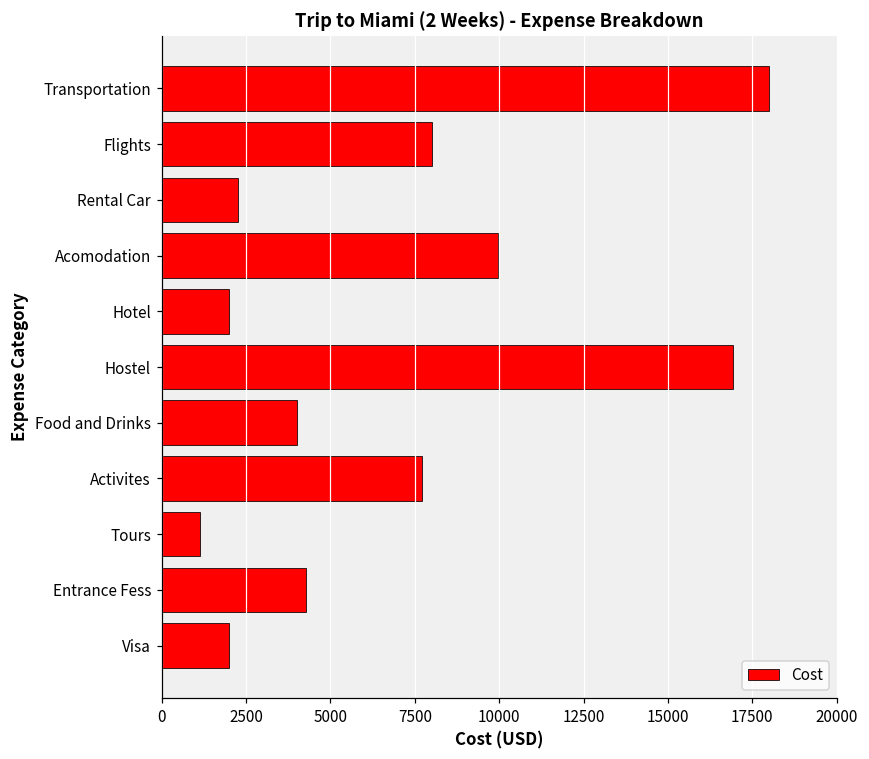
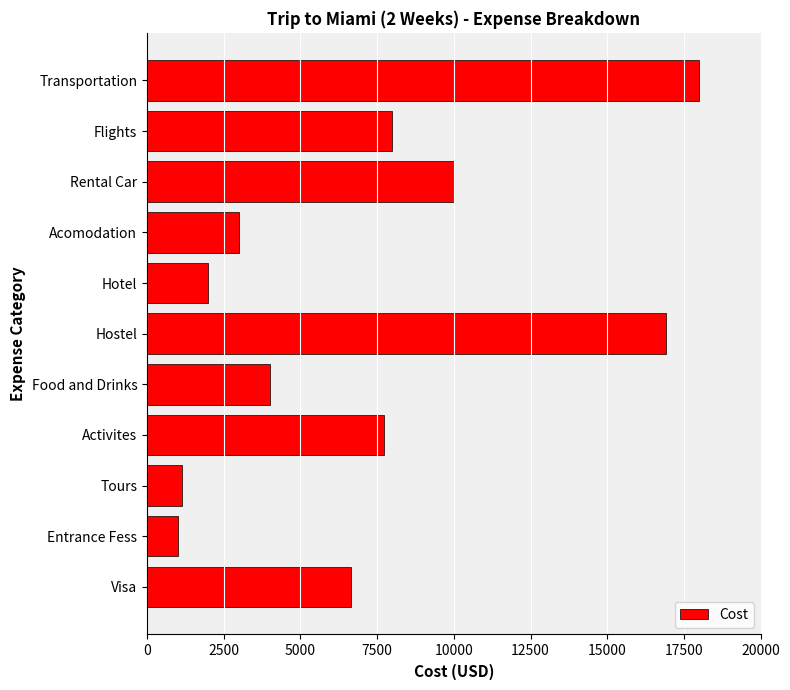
Rental Car: 2300 -> 10000
Acomodation: 10000 -> 3000
Entrance Fess: 4300 -> 1000
Visa: 2000 -> 6700
